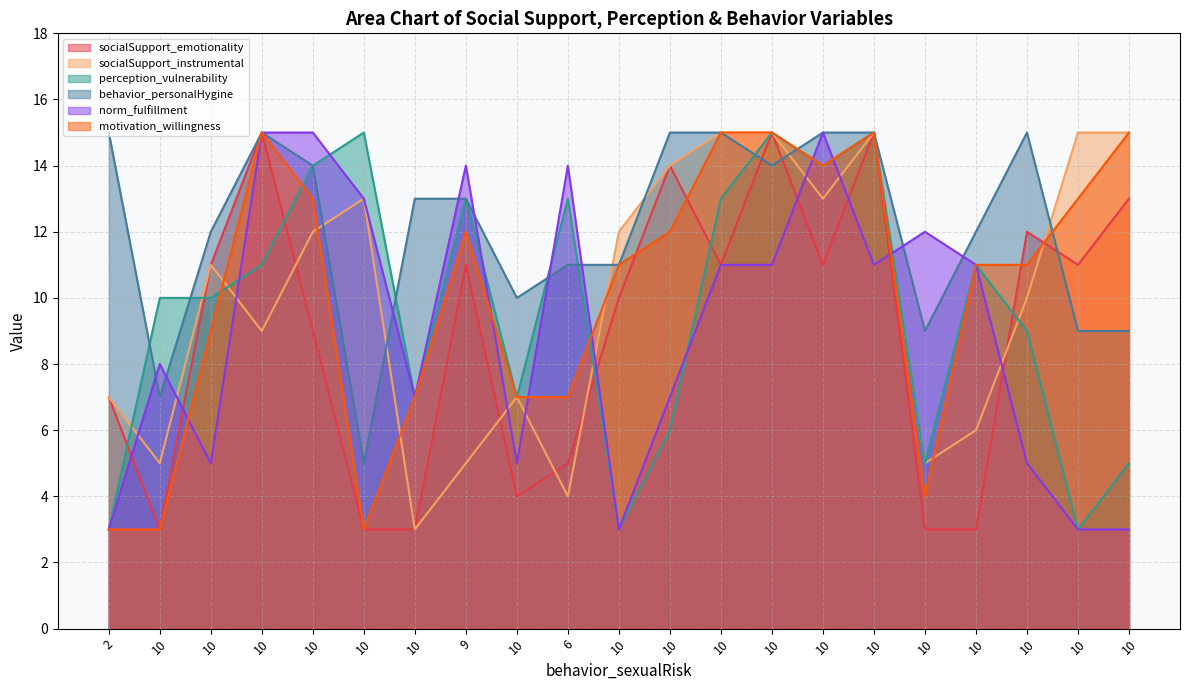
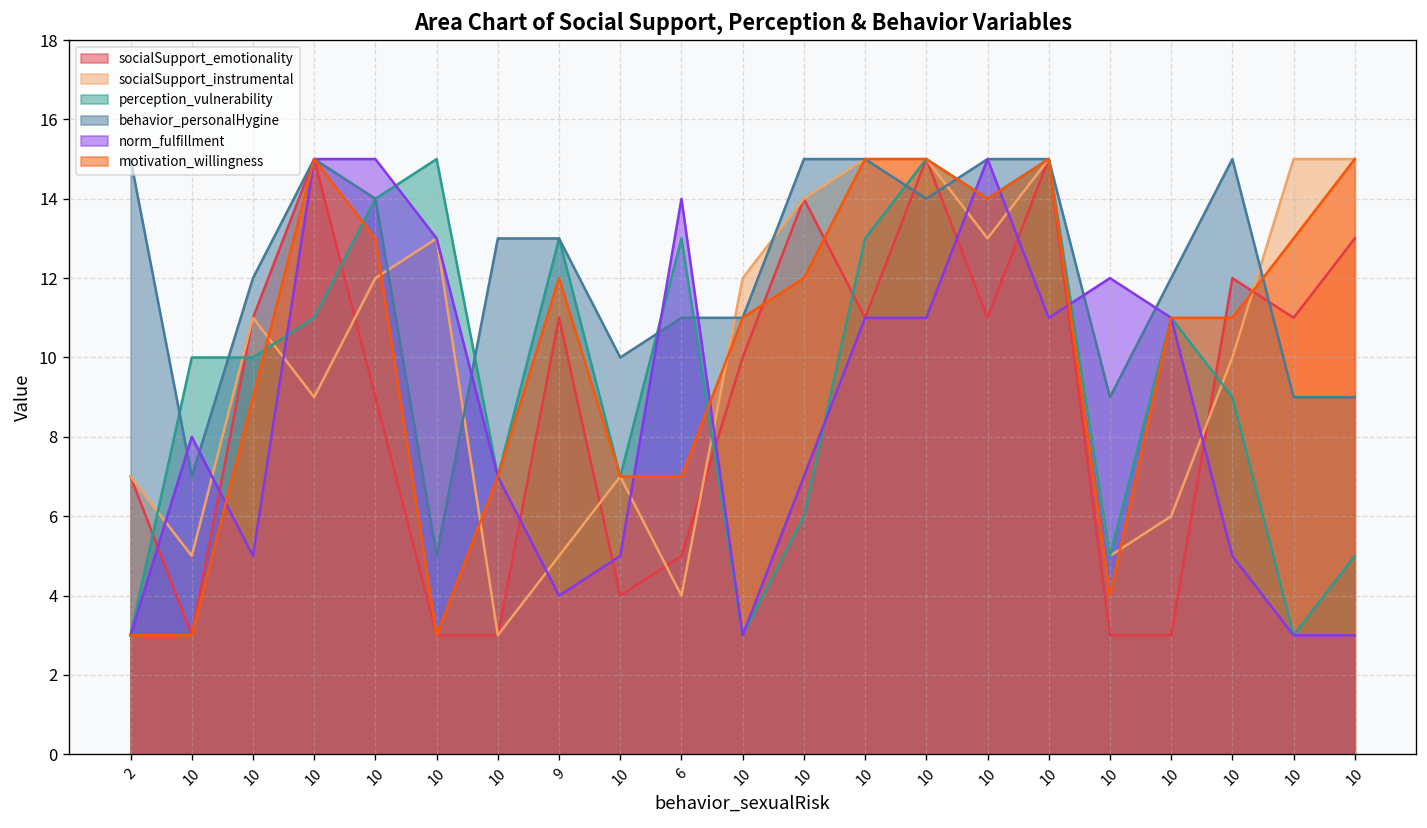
norm_fulfillment, 9: 14 -> 4
